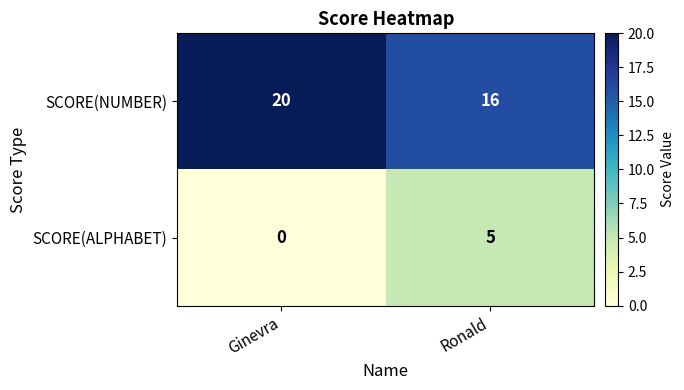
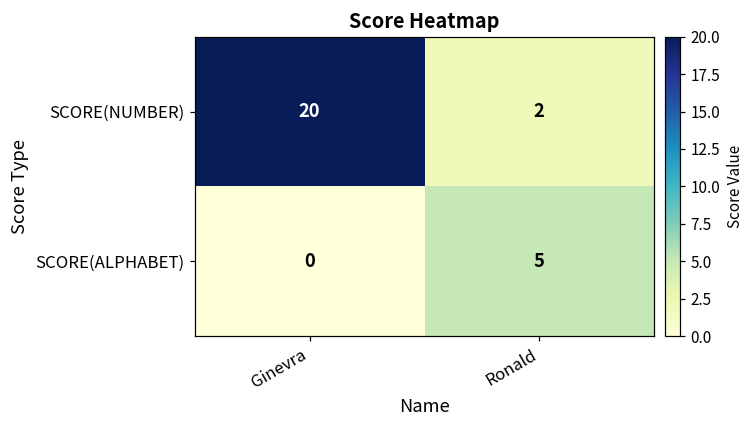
SCORE(NUMBER), Ronald: 16 -> 2
